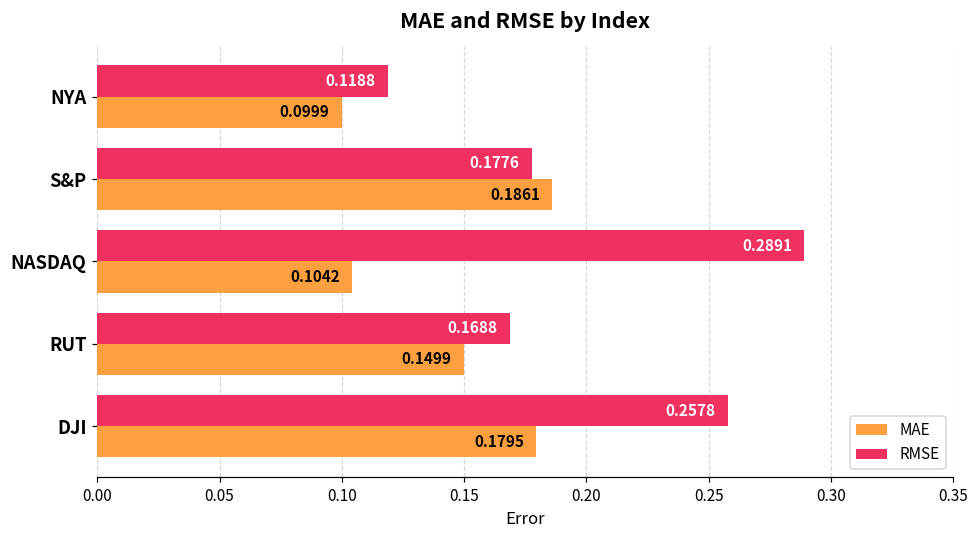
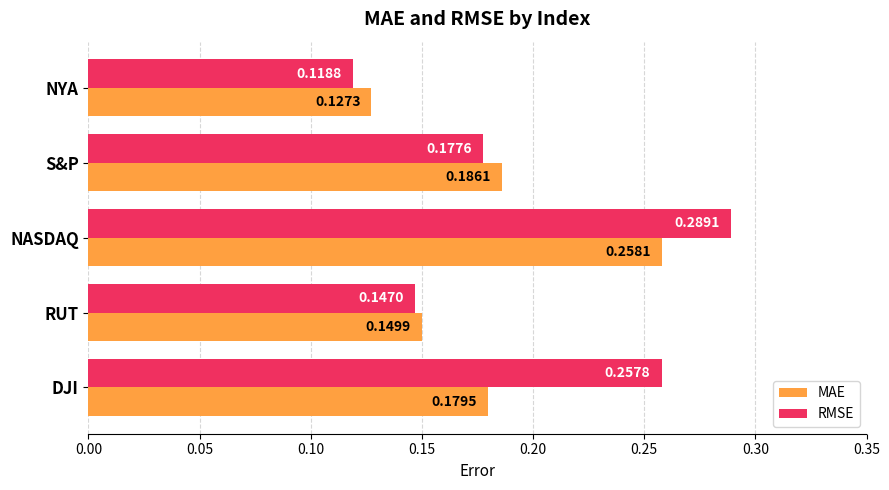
MAE, NYA: 0.0999 -> 0.1273
MAE, NASDAQ: 0.1042 -> 0.2581
RMSE, RUT: 0.1688 -> 0.1470
